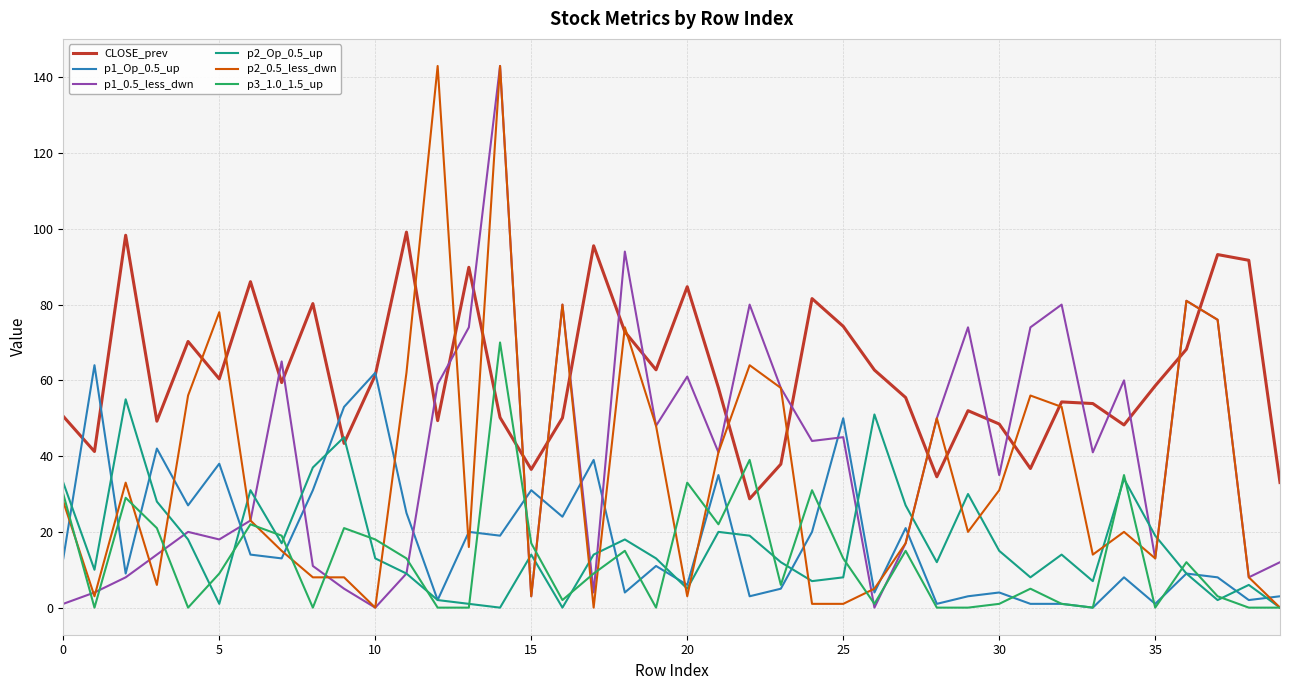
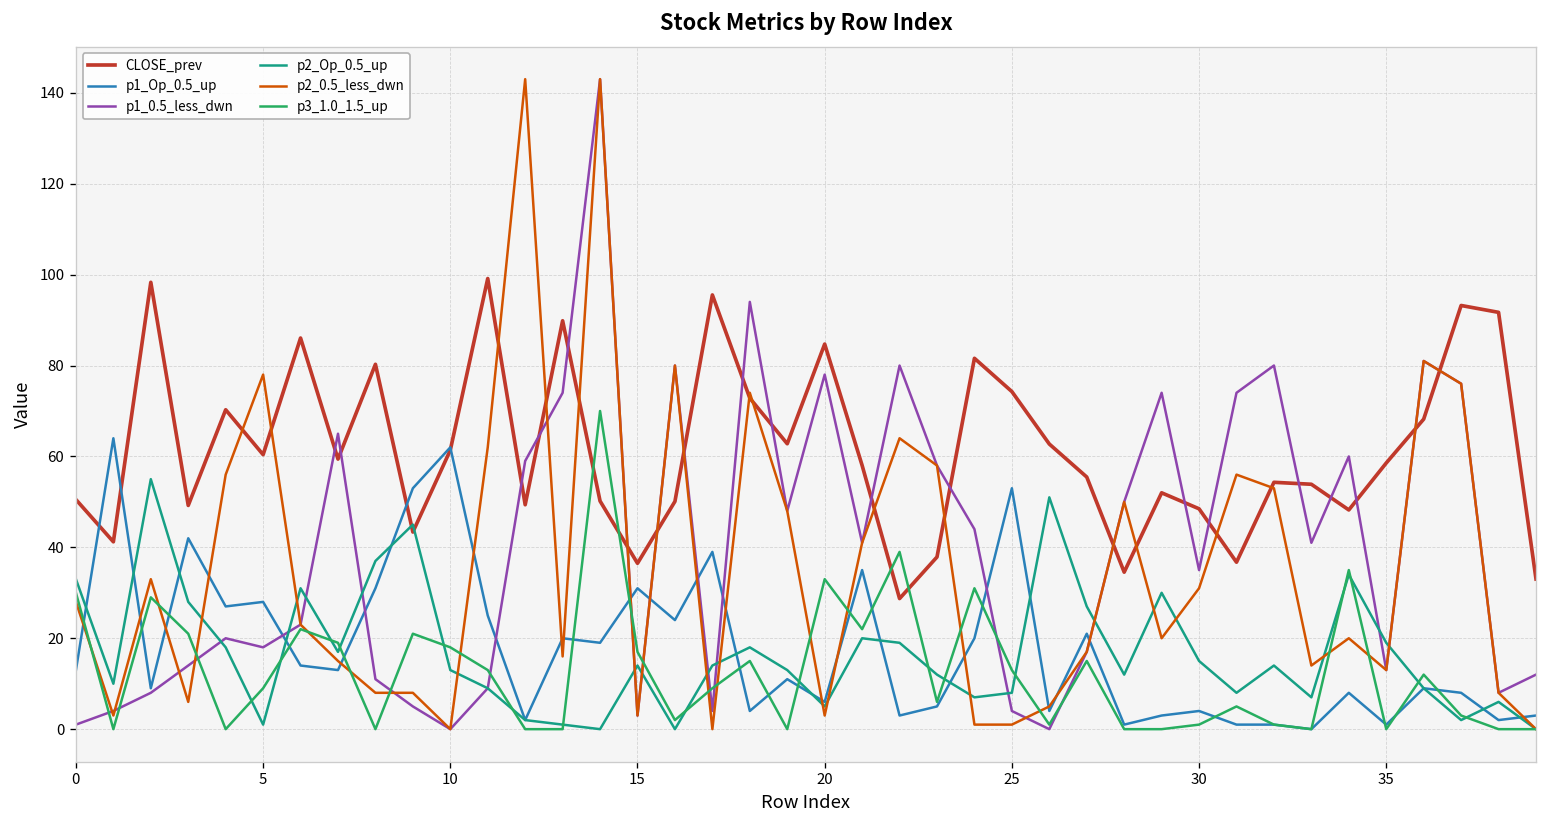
p1_Op_0.5_up, 5: 38 -> 28
p1_0.5_less_dwn, 20: 61 -> 78
p1_Op_0.5_up, 25: 50 -> 53
p1_0.5_less_dwn, 25: 45 -> 4
